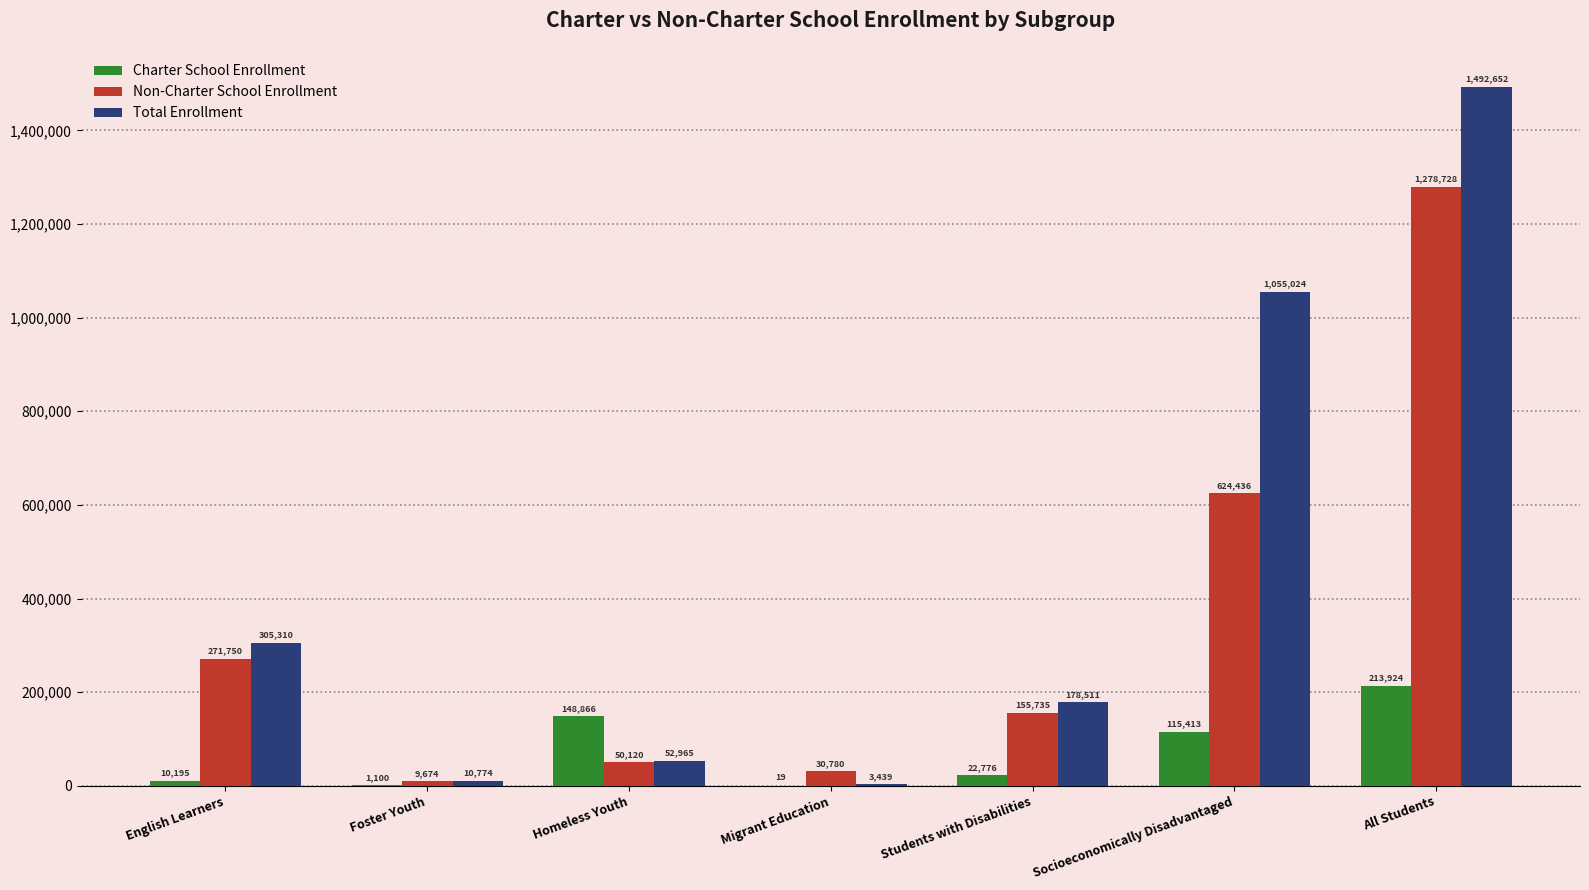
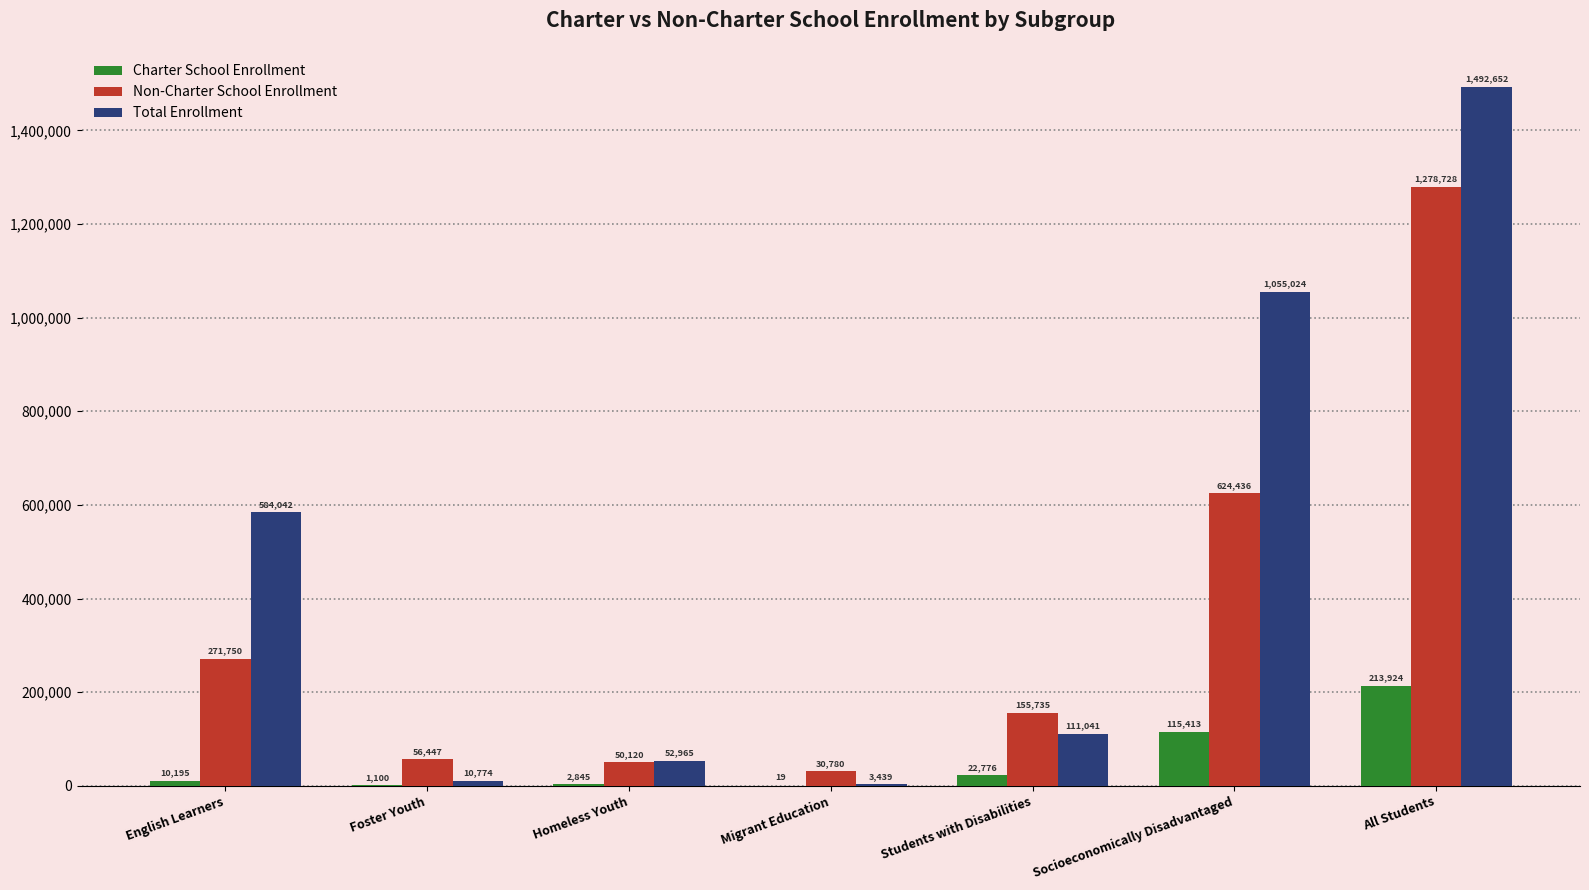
Total Enrollment, English Learners: 305,310 -> 584,042
Non-Charter School Enrollment, Foster Youth: 9,674 -> 56,447
Charter School Enrollment, Homeless Youth: 148,866 -> 2,845
Total Enrollment, Students with Disabilities: 178,511 -> 111,041
